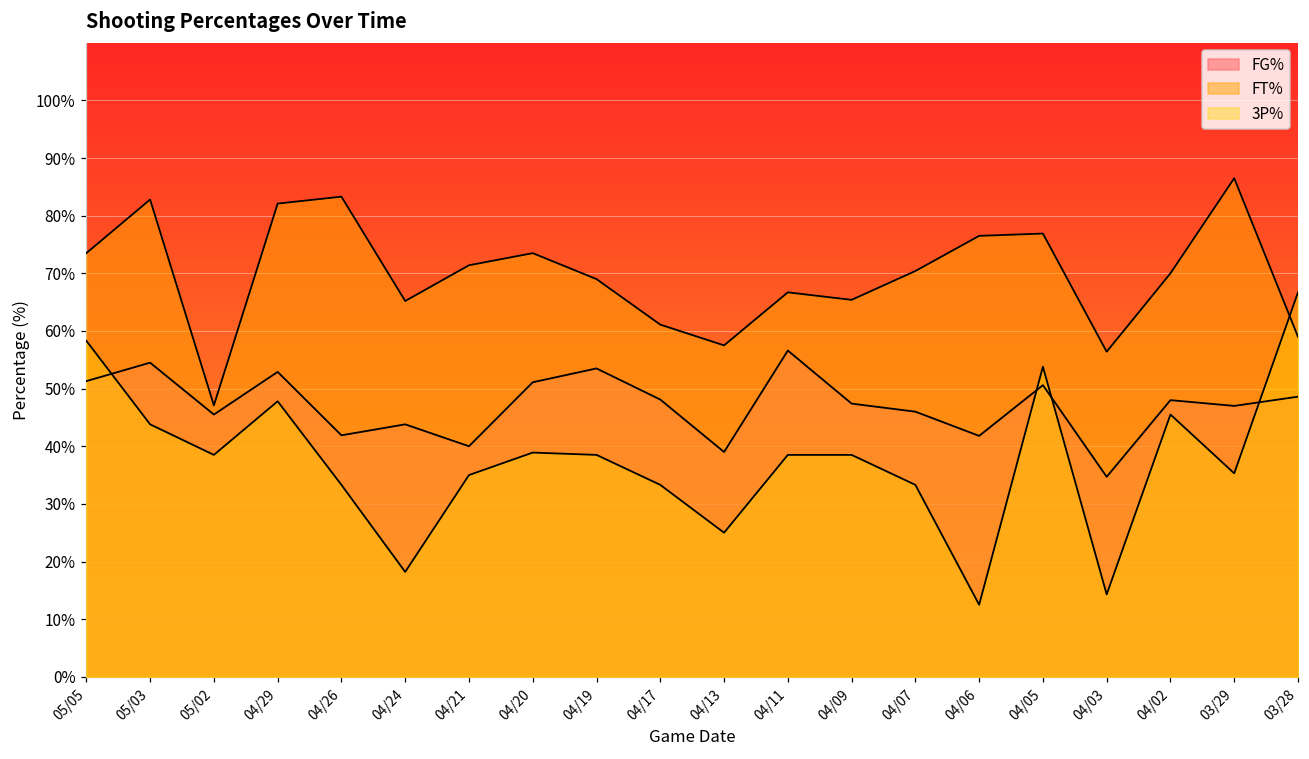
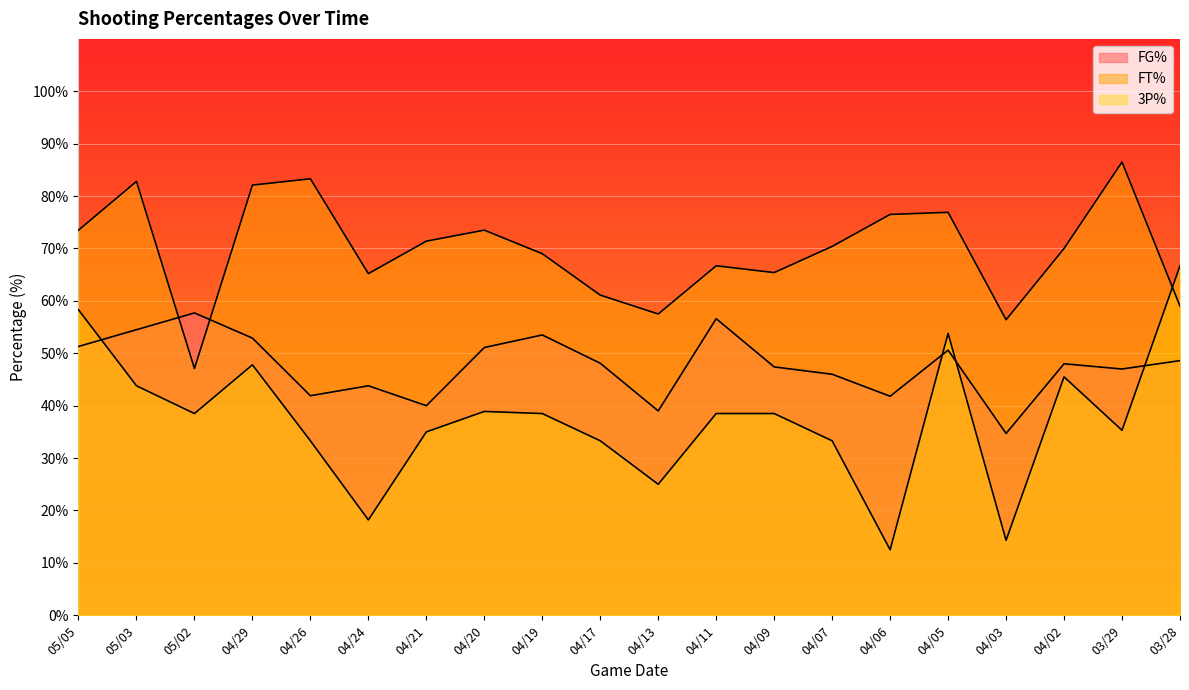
FG%, 05/02: 46% -> 58%
